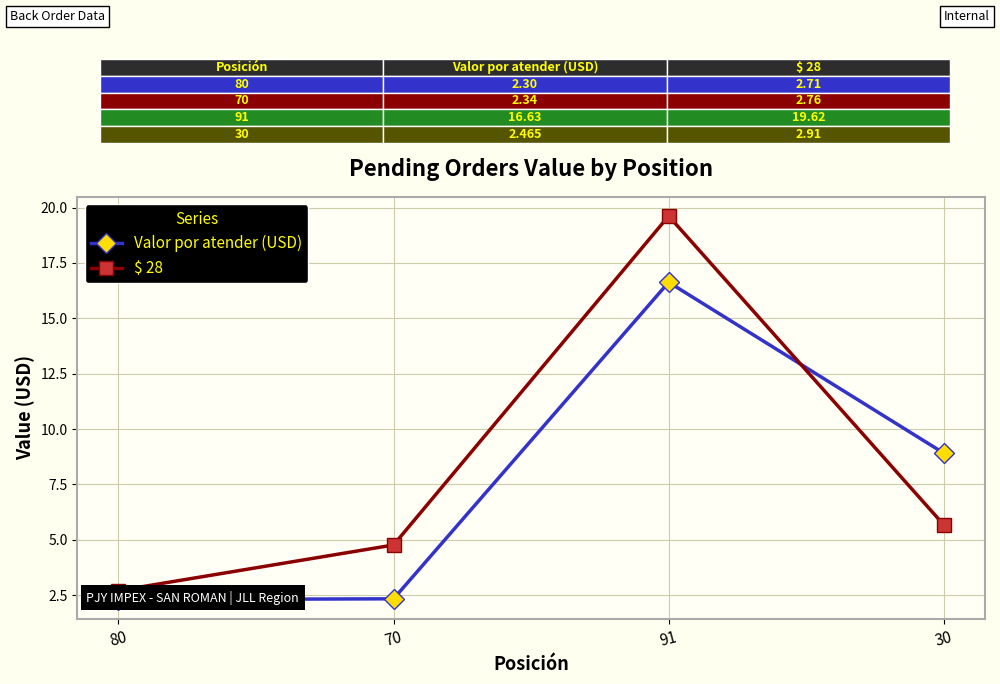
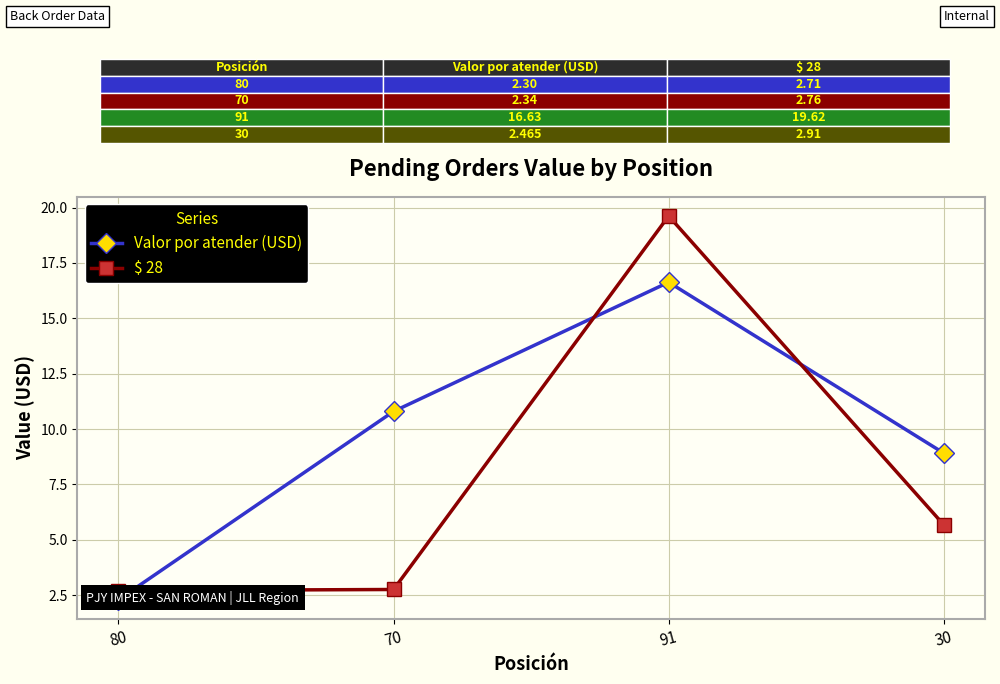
Valor por atender (USD), 70: 2.3 -> 10.8
$ 28, 70: 4.8 -> 2.8
